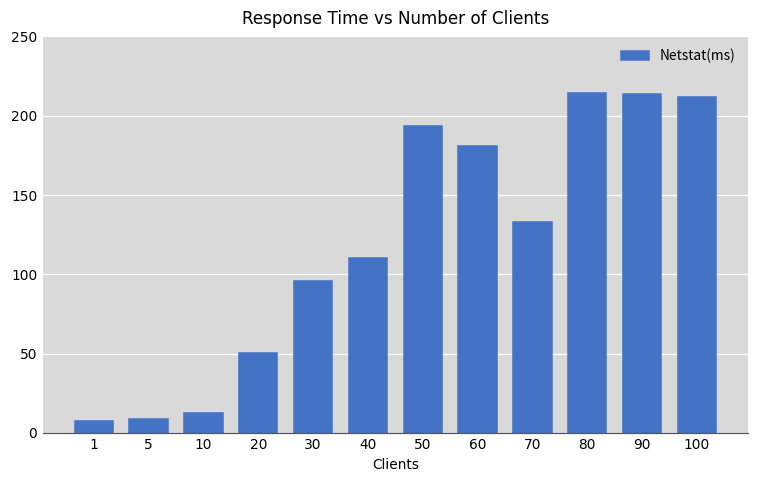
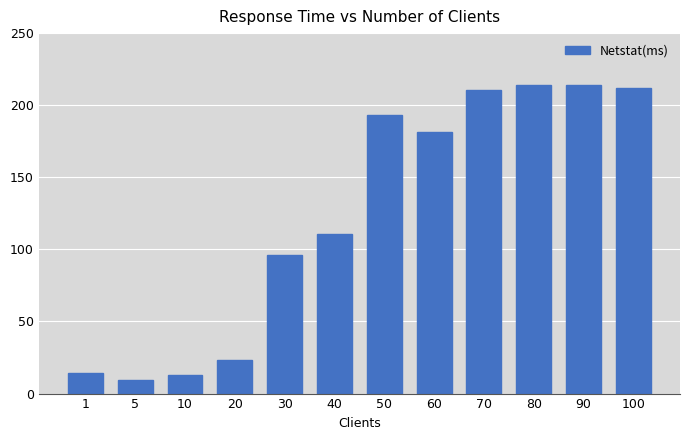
1: 7 -> 14
20: 51 -> 24
70: 133 -> 211
